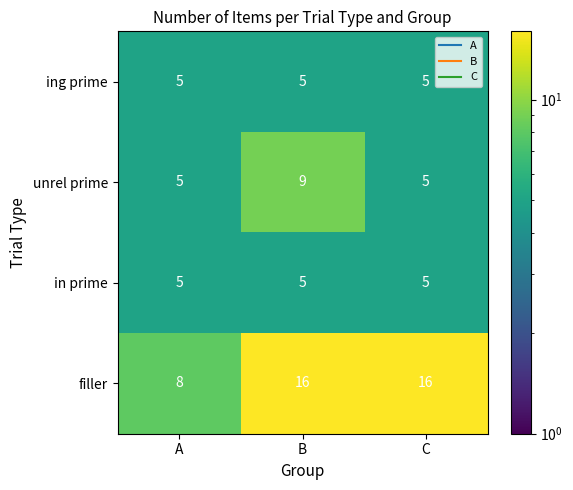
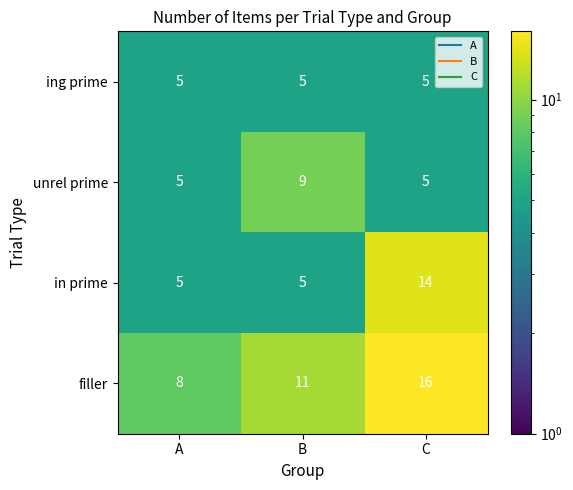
in prime, C: 5 -> 14
filler, B: 16 -> 11
